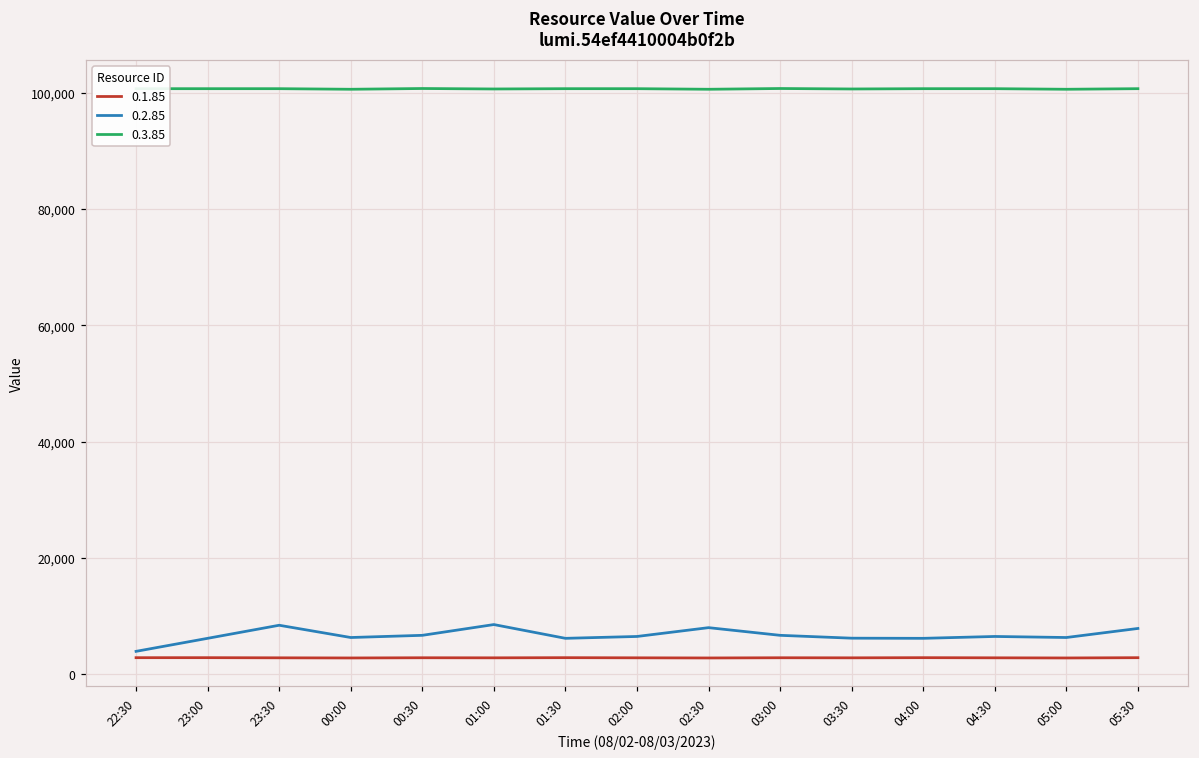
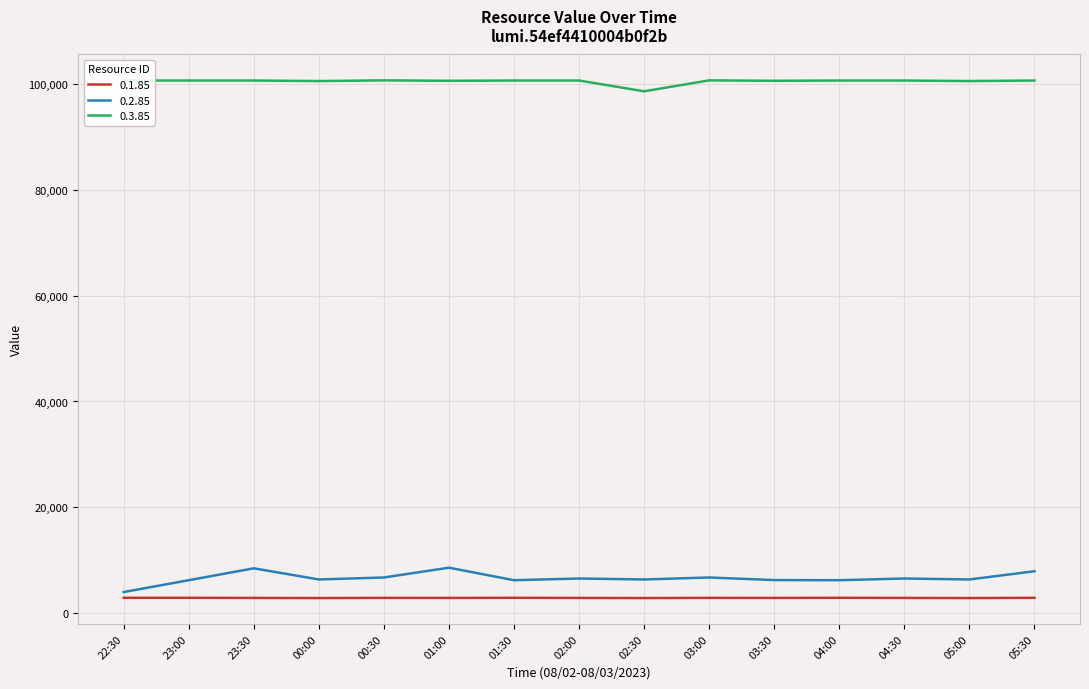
0.2.85, 02:30: 8,000 -> 6,000
0.3.85, 02:30: 101,000 -> 99,000
